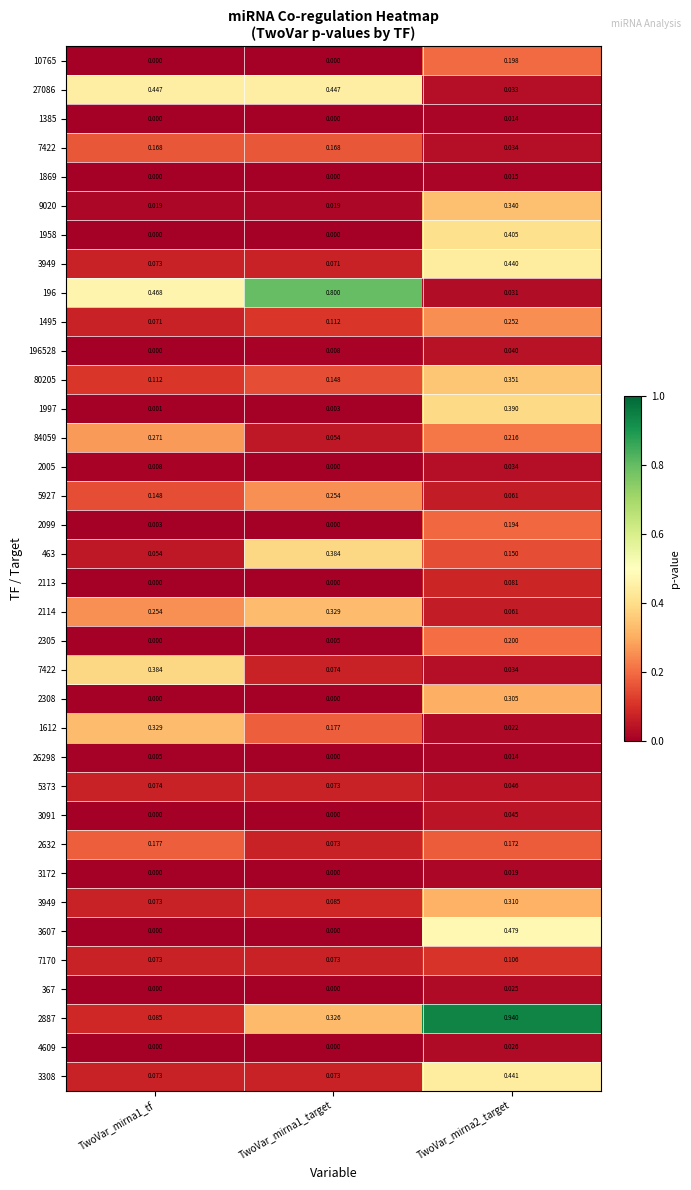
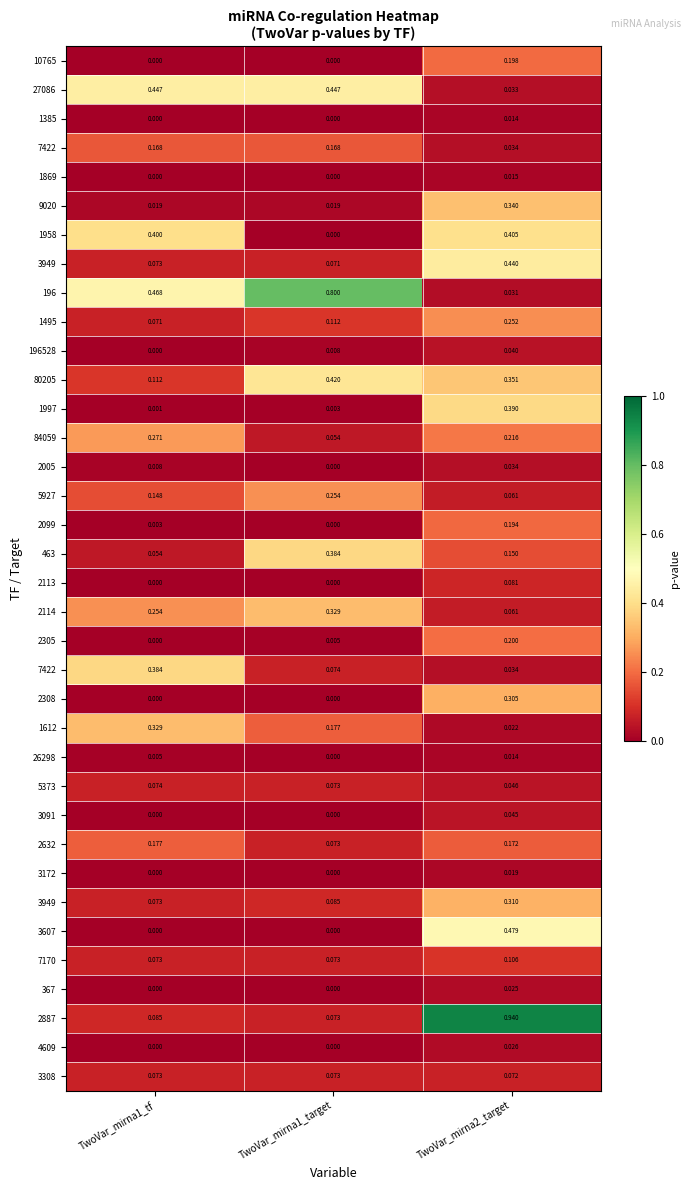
1958, TwoVar_mirna1_tf: 0.000 -> 0.400
80205, TwoVar_mirna1_target: 0.148 -> 0.420
2887, TwoVar_mirna1_target: 0.326 -> 0.073
3308, TwoVar_mirna2_target: 0.441 -> 0.072
